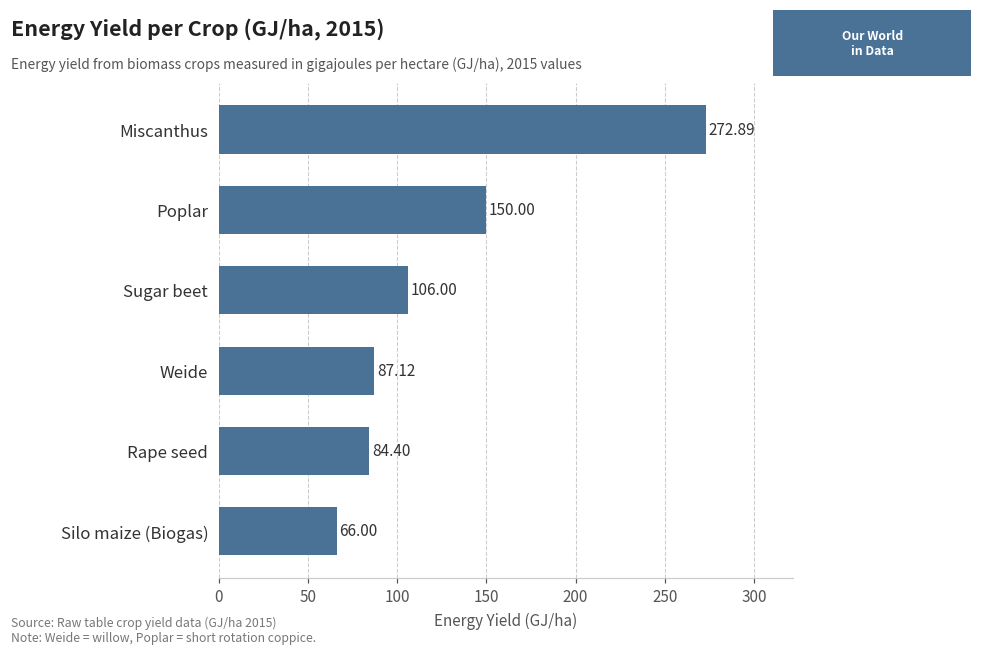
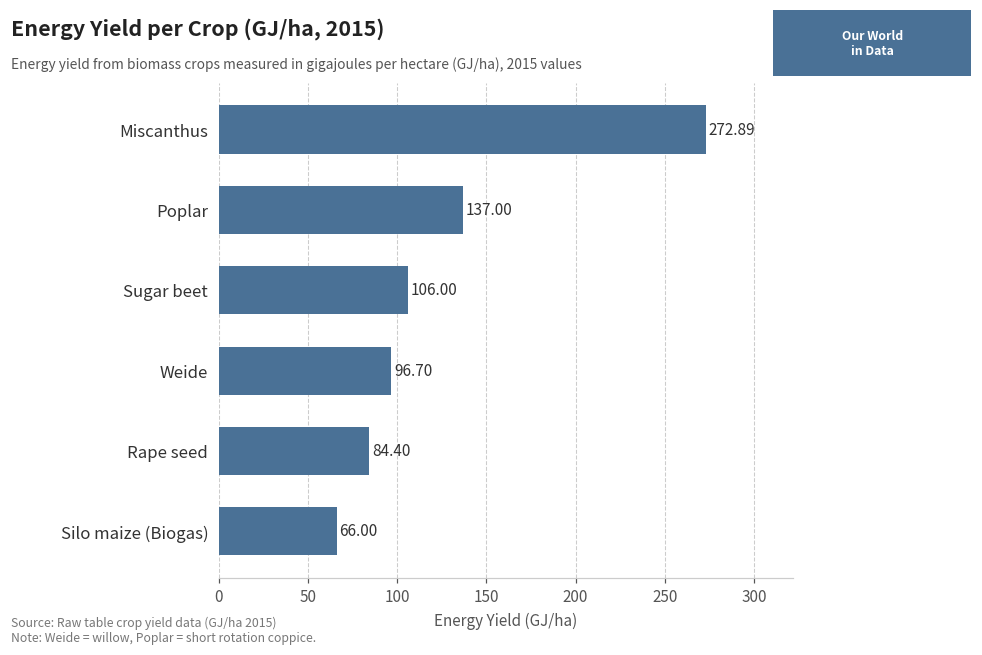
Poplar: 150.00 -> 137.00
Weide: 87.12 -> 96.70
